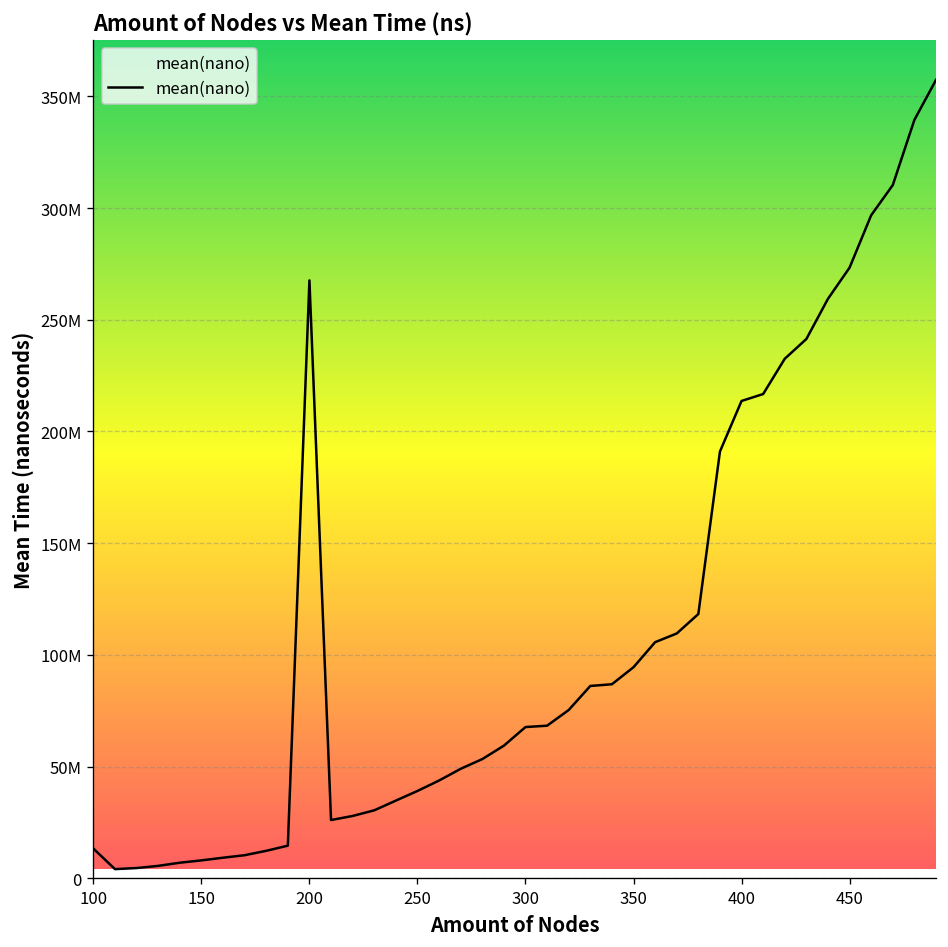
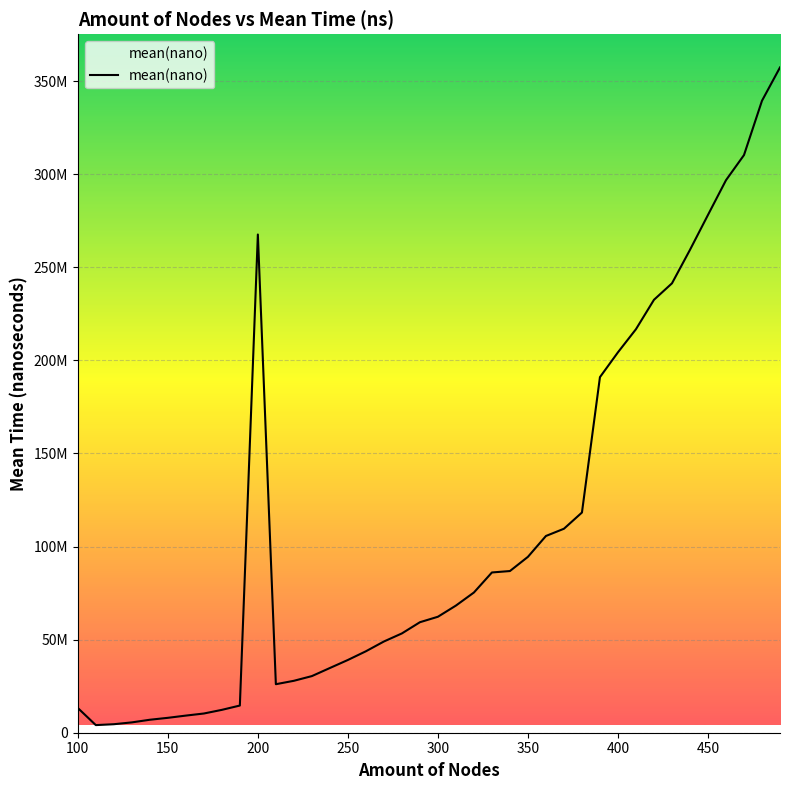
300: 68000000 -> 62000000
400: 214000000 -> 204000000
450: 273000000 -> 278000000
